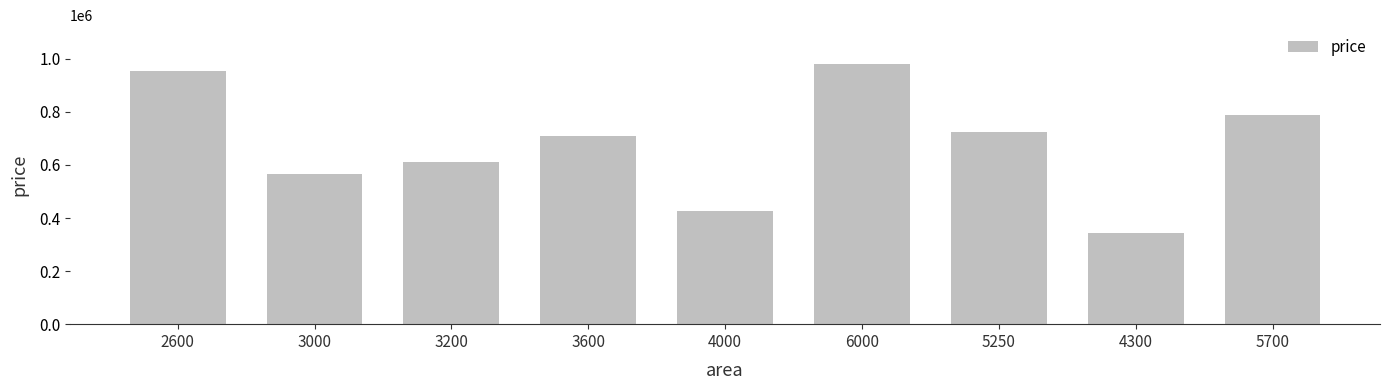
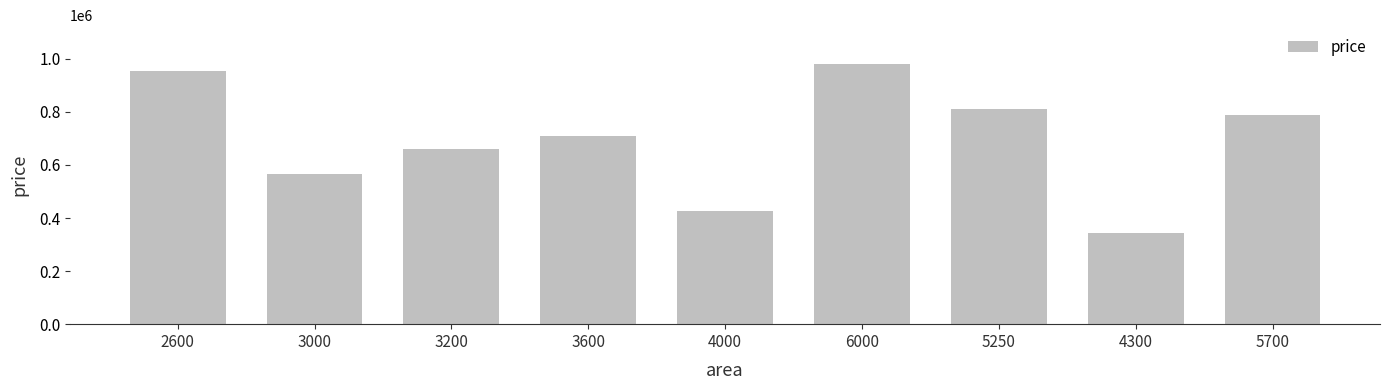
3200: 610000 -> 660000
5250: 730000 -> 810000
